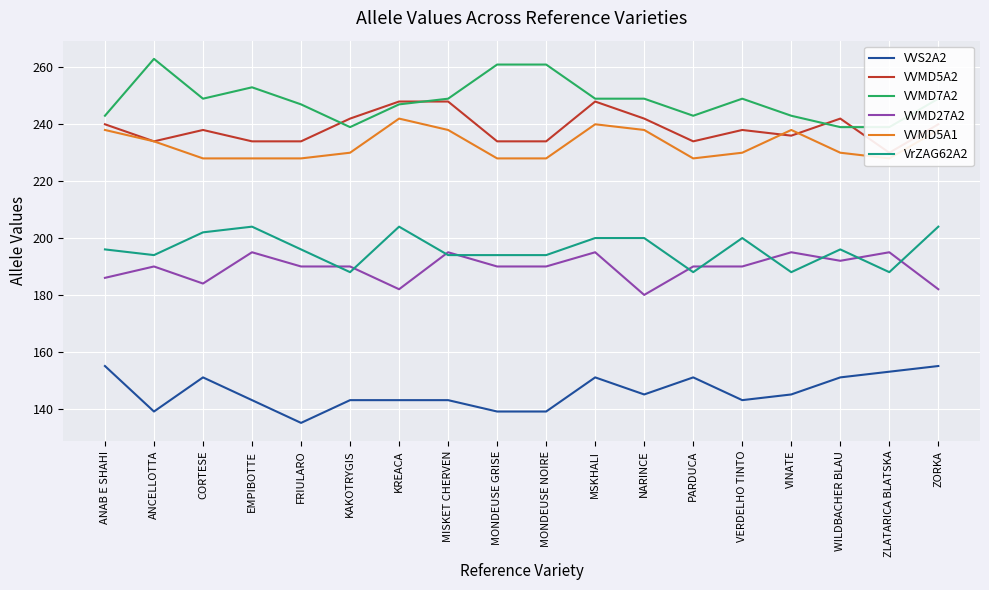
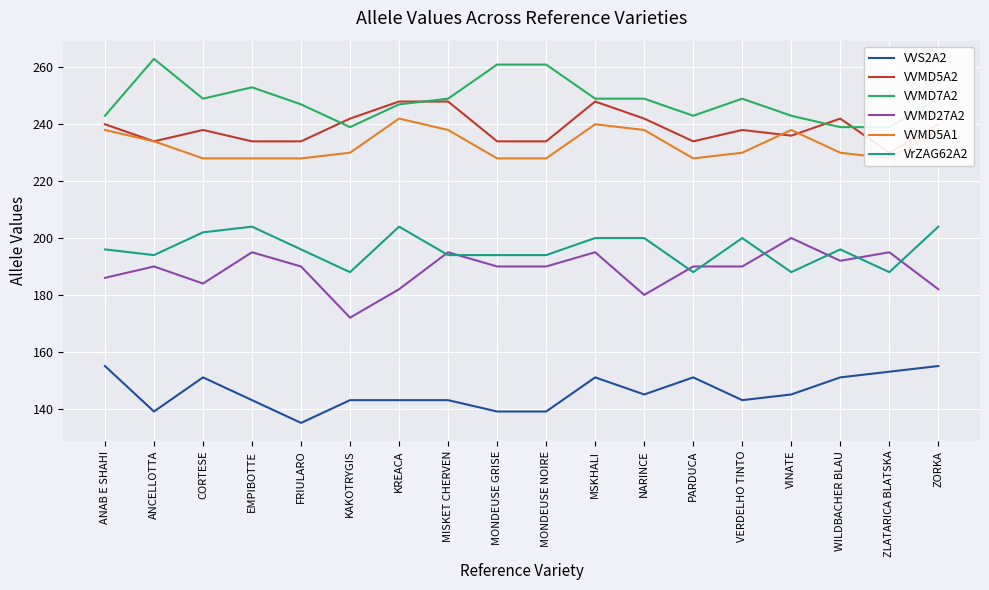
VVMD27A2, KAKOTRYGIS: 190 -> 172
VVMD27A2, VINATE: 195 -> 200
